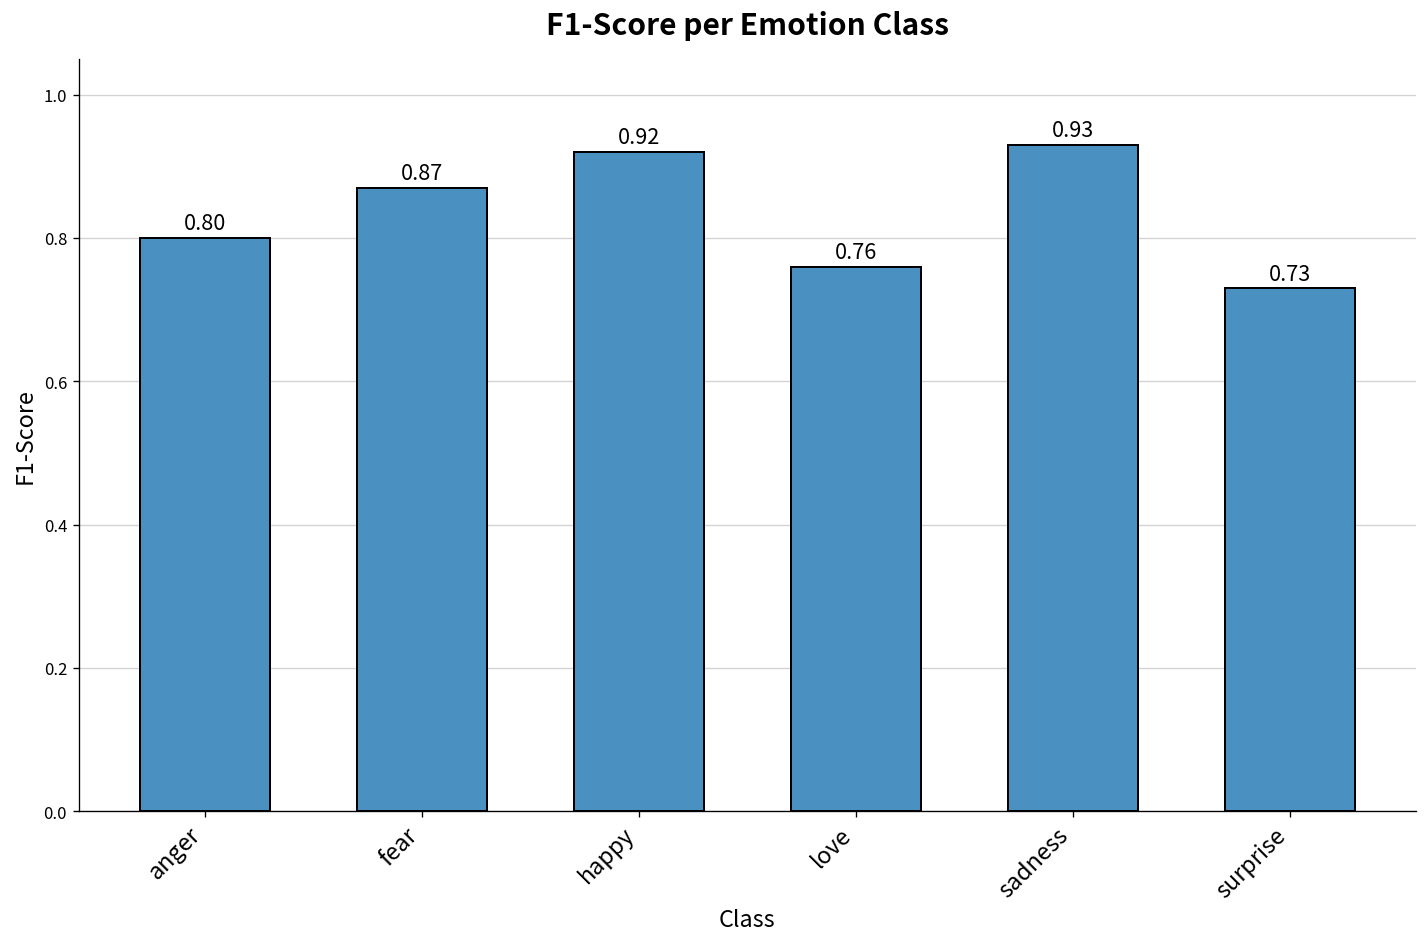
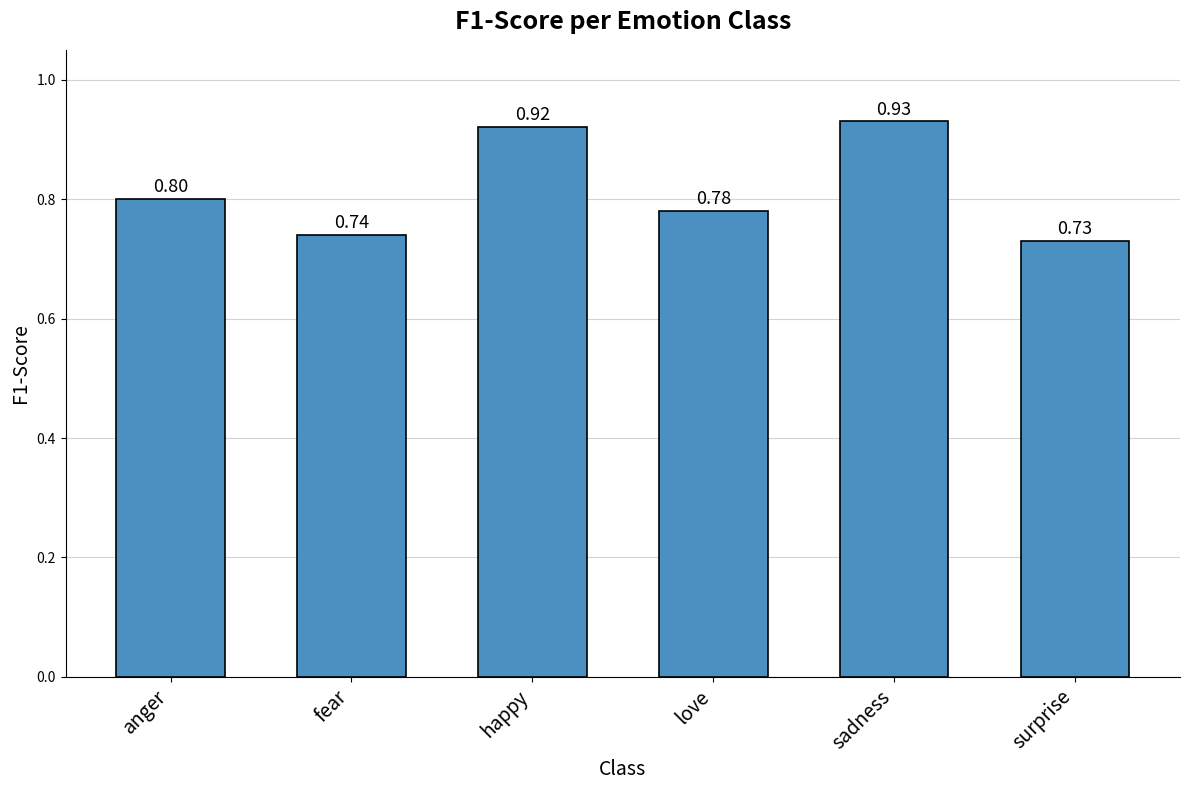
fear: 0.87 -> 0.74
love: 0.76 -> 0.78
